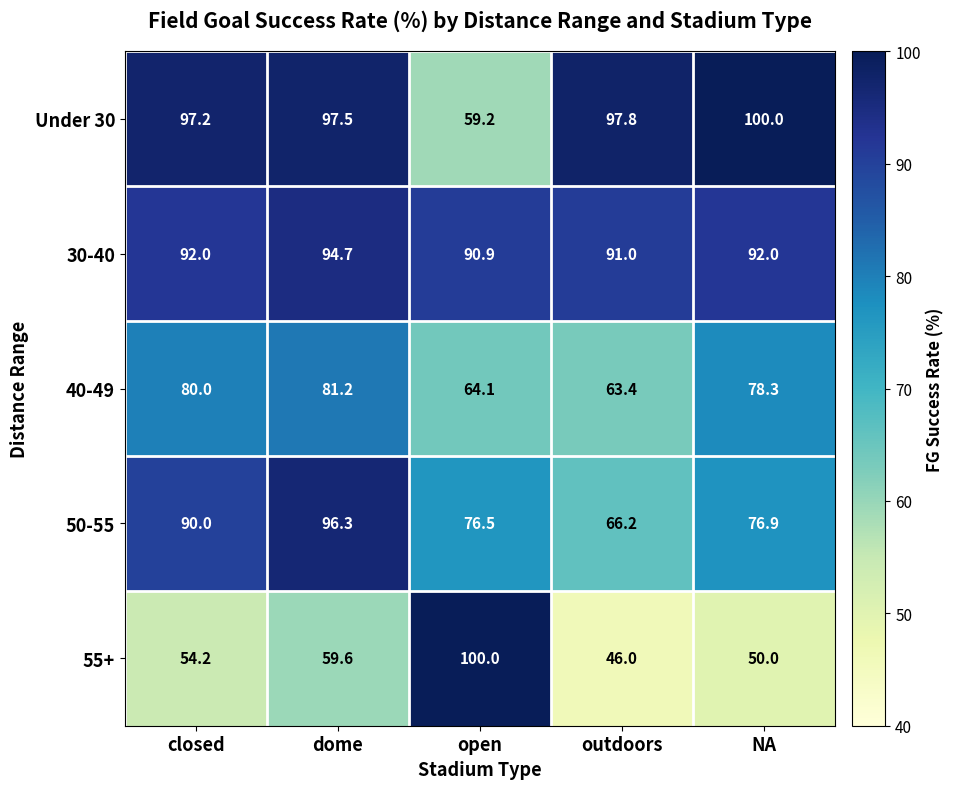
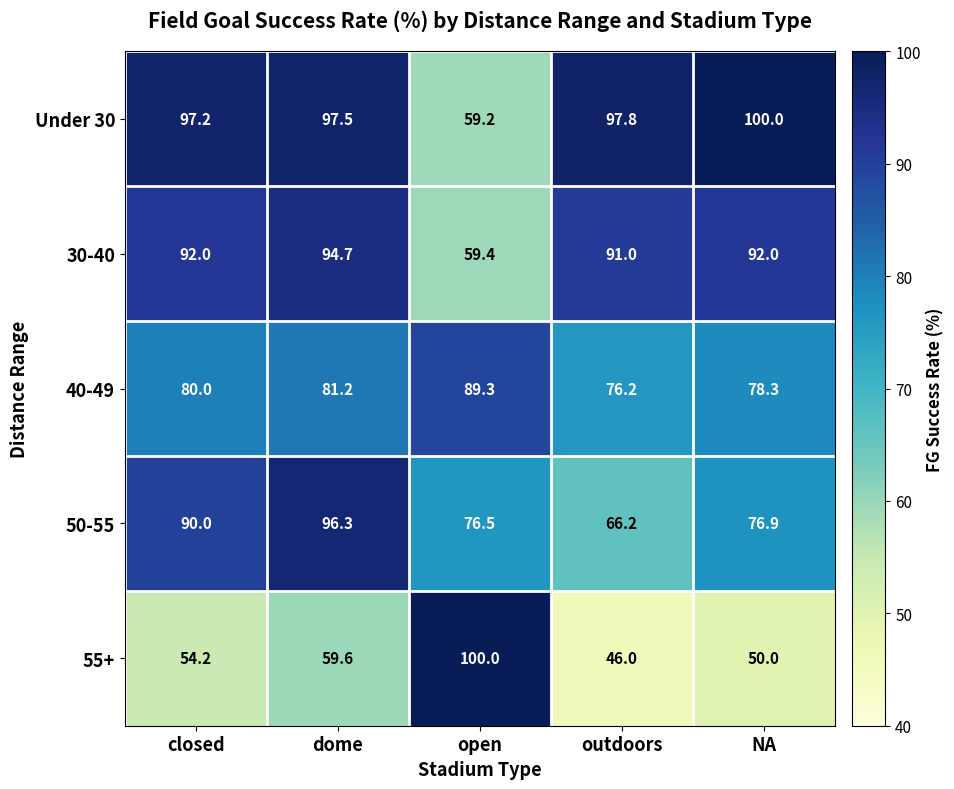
30-40, open: 90.9 -> 59.4
40-49, open: 64.1 -> 89.3
40-49, outdoors: 63.4 -> 76.2
